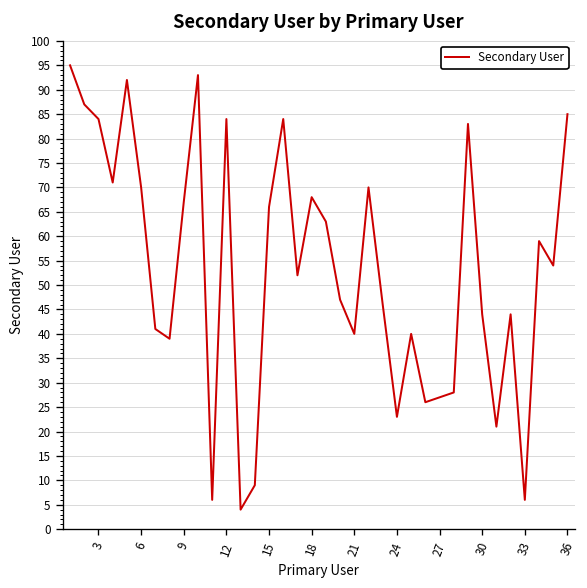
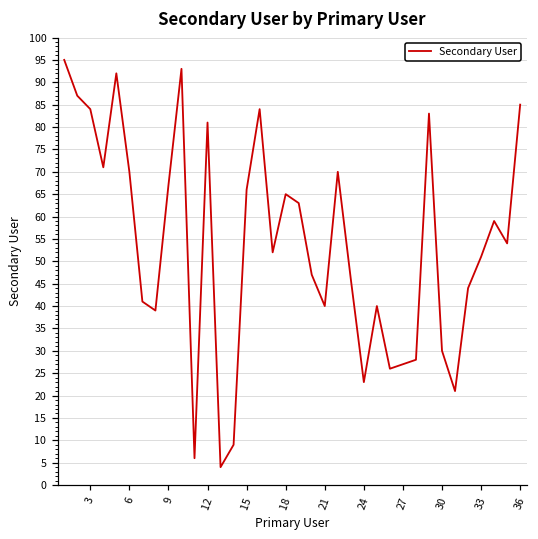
12: 84 -> 81
18: 68 -> 65
30: 44 -> 30
33: 6 -> 51
